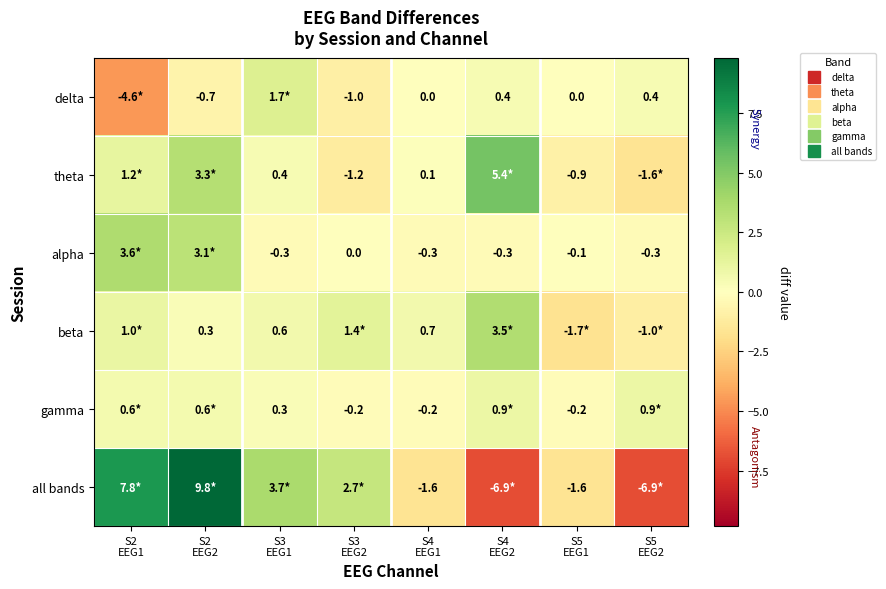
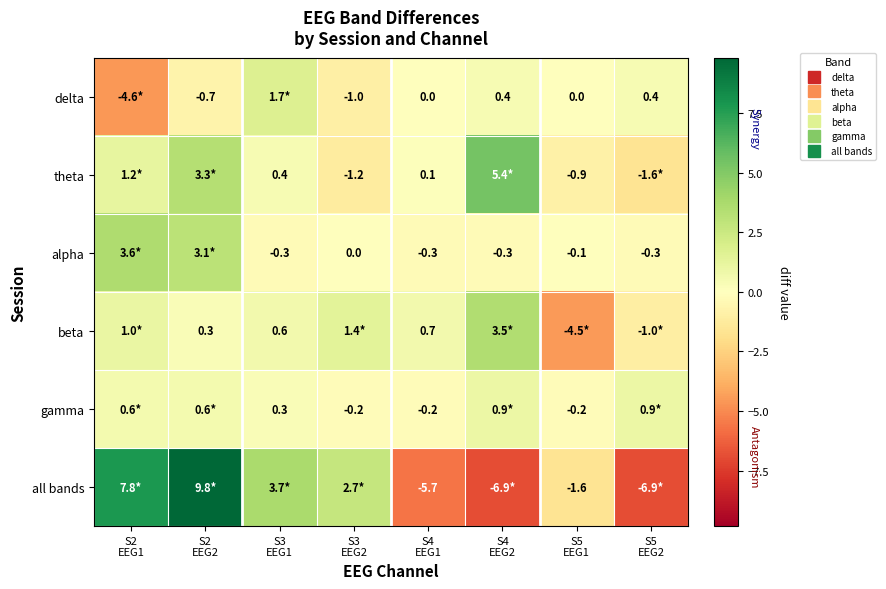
beta, S5 EEG1: -1.7* -> -4.5*
all bands, S4 EEG1: -1.6 -> -5.7
